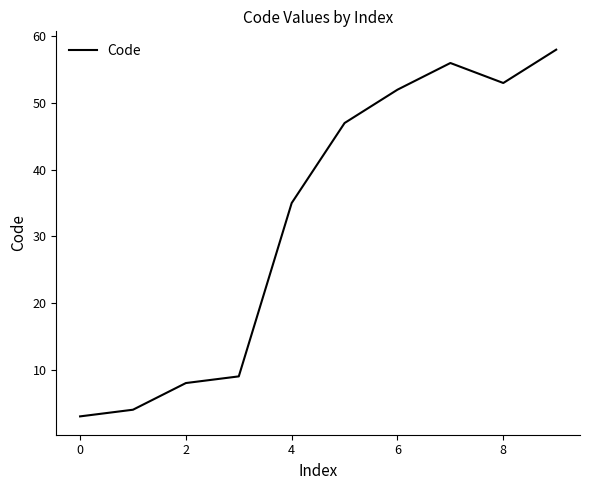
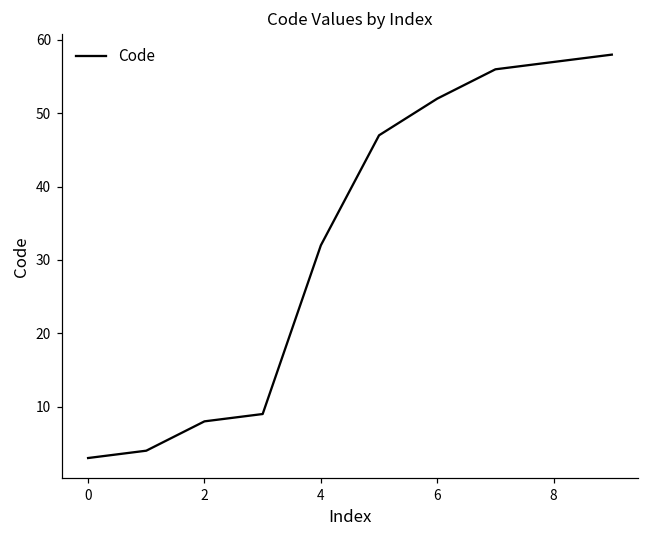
4: 35 -> 32
8: 53 -> 57
